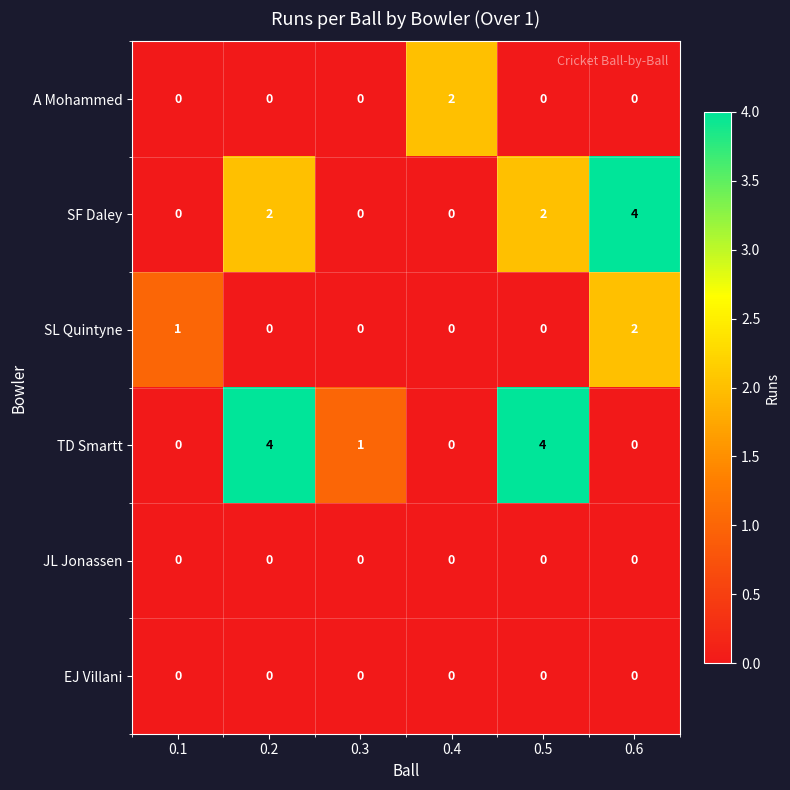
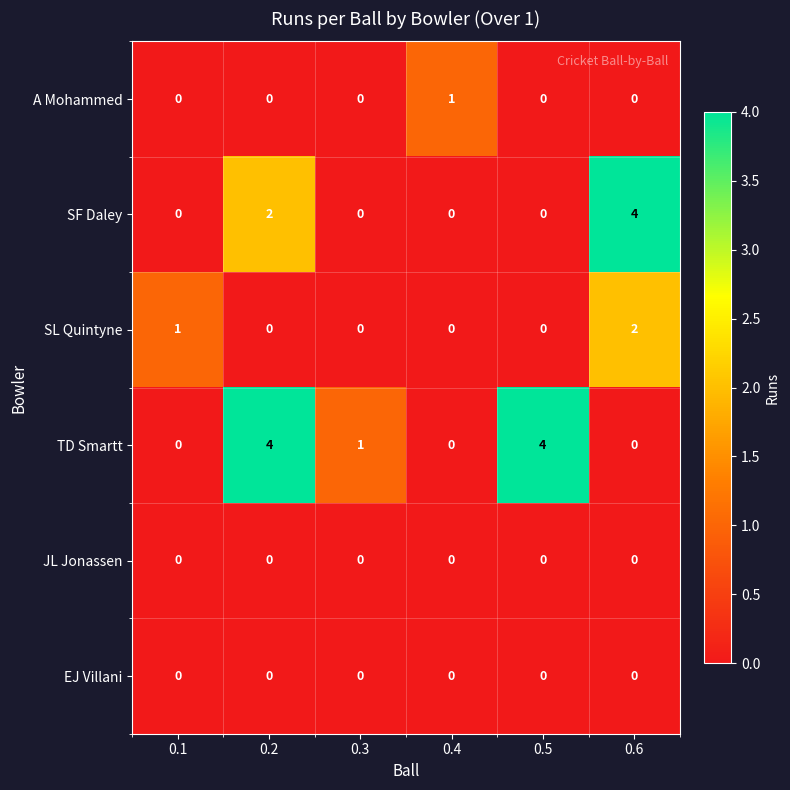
A Mohammed, 0.4: 2 -> 1
SF Daley, 0.5: 2 -> 0
